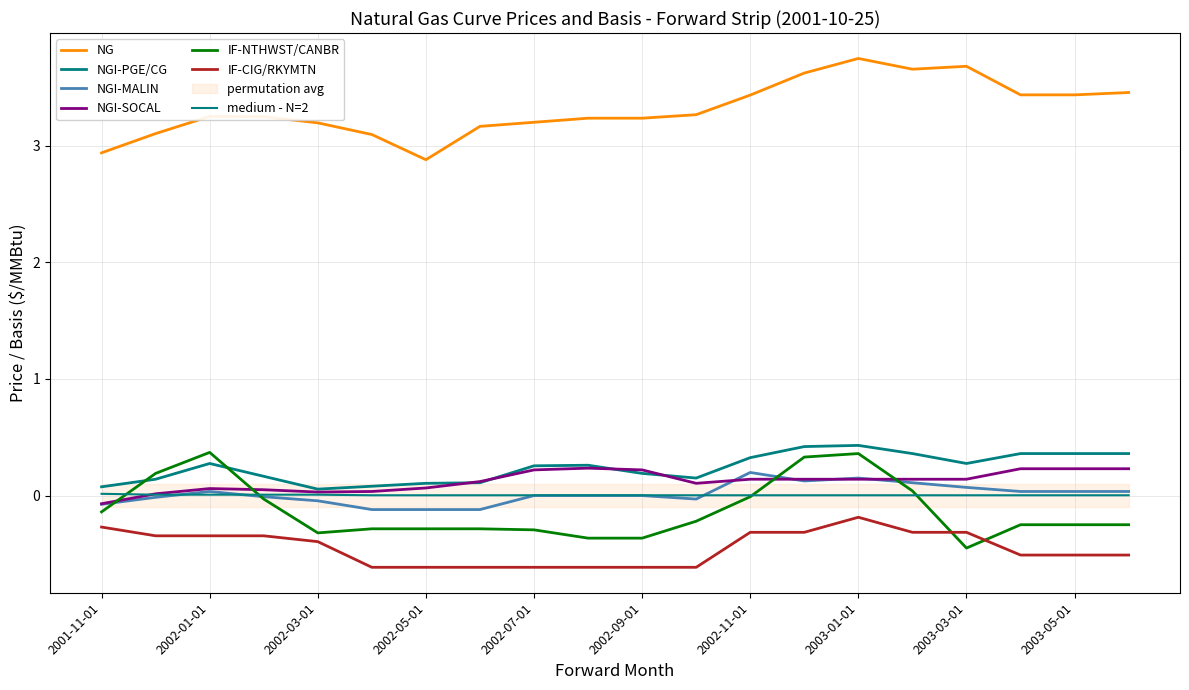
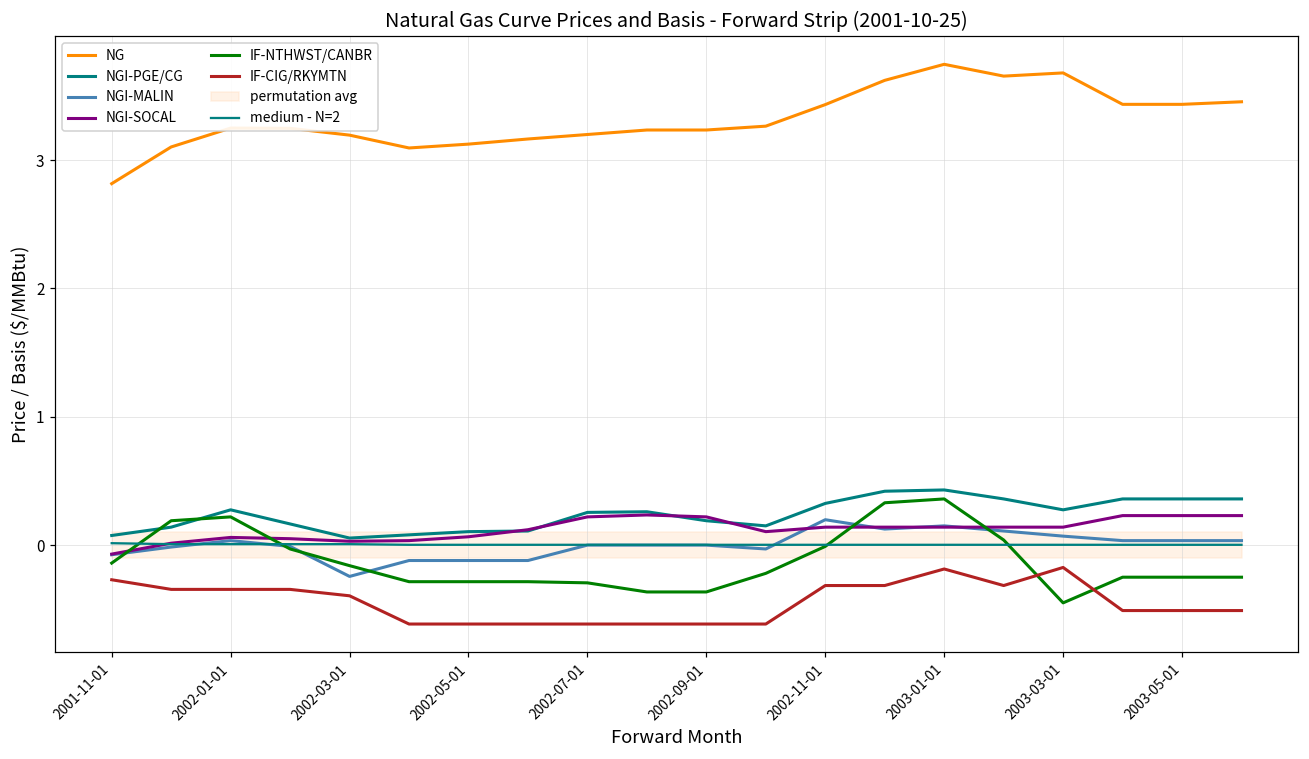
NG, 2001-11-01: 2.94 -> 2.82
IF-NTHWST/CANBR, 2002-01-01: 0.37 -> 0.22
NGI-MALIN, 2002-03-01: -0.05 -> -0.24
IF-NTHWST/CANBR, 2002-03-01: -0.32 -> -0.16
NG, 2002-05-01: 2.88 -> 3.13
IF-CIG/RKYMTN, 2003-03-01: -0.32 -> -0.17
